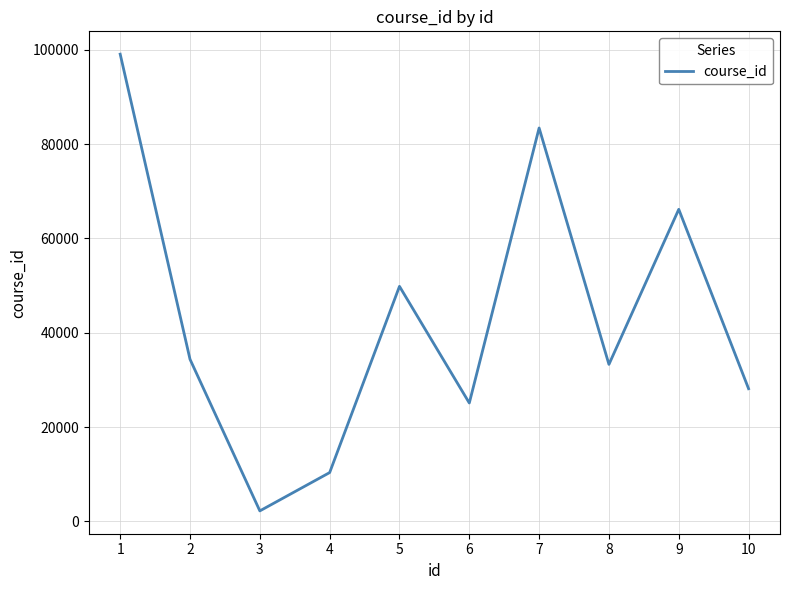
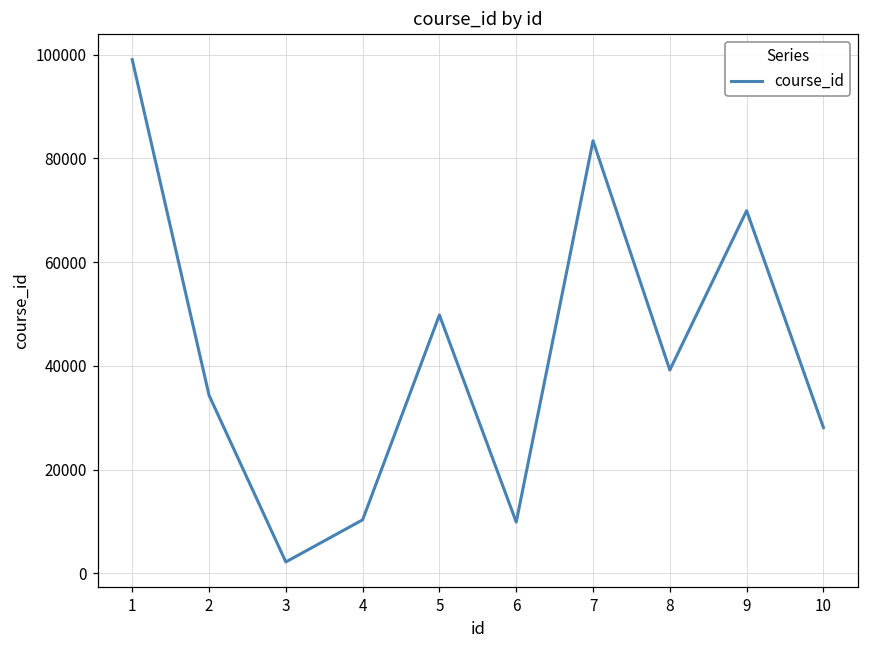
6: 25000 -> 10000
8: 33000 -> 39000
9: 66000 -> 70000
